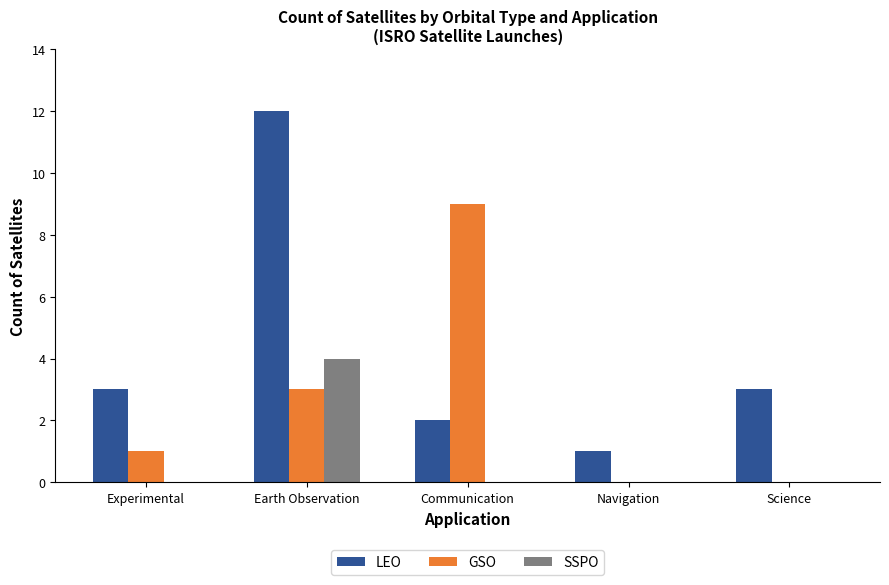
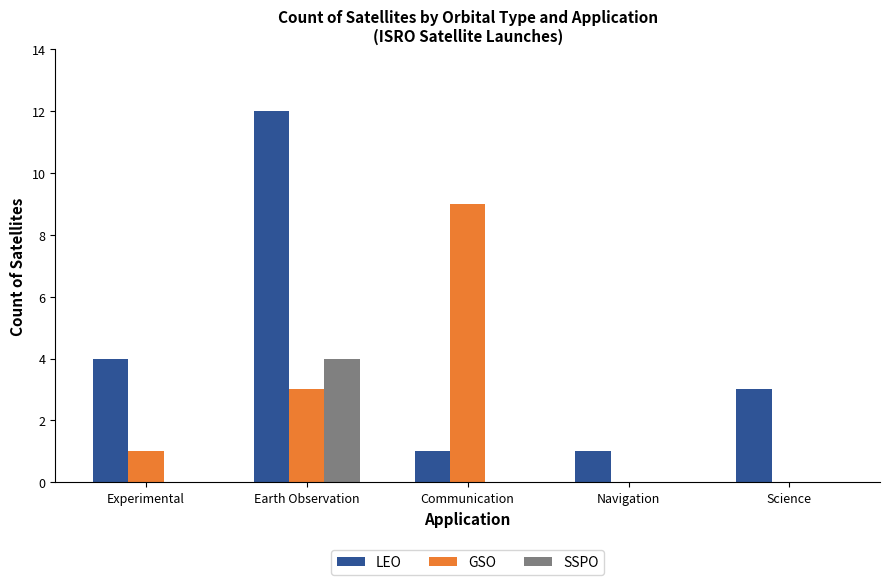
LEO, Experimental: 3 -> 4
LEO, Communication: 2 -> 1
